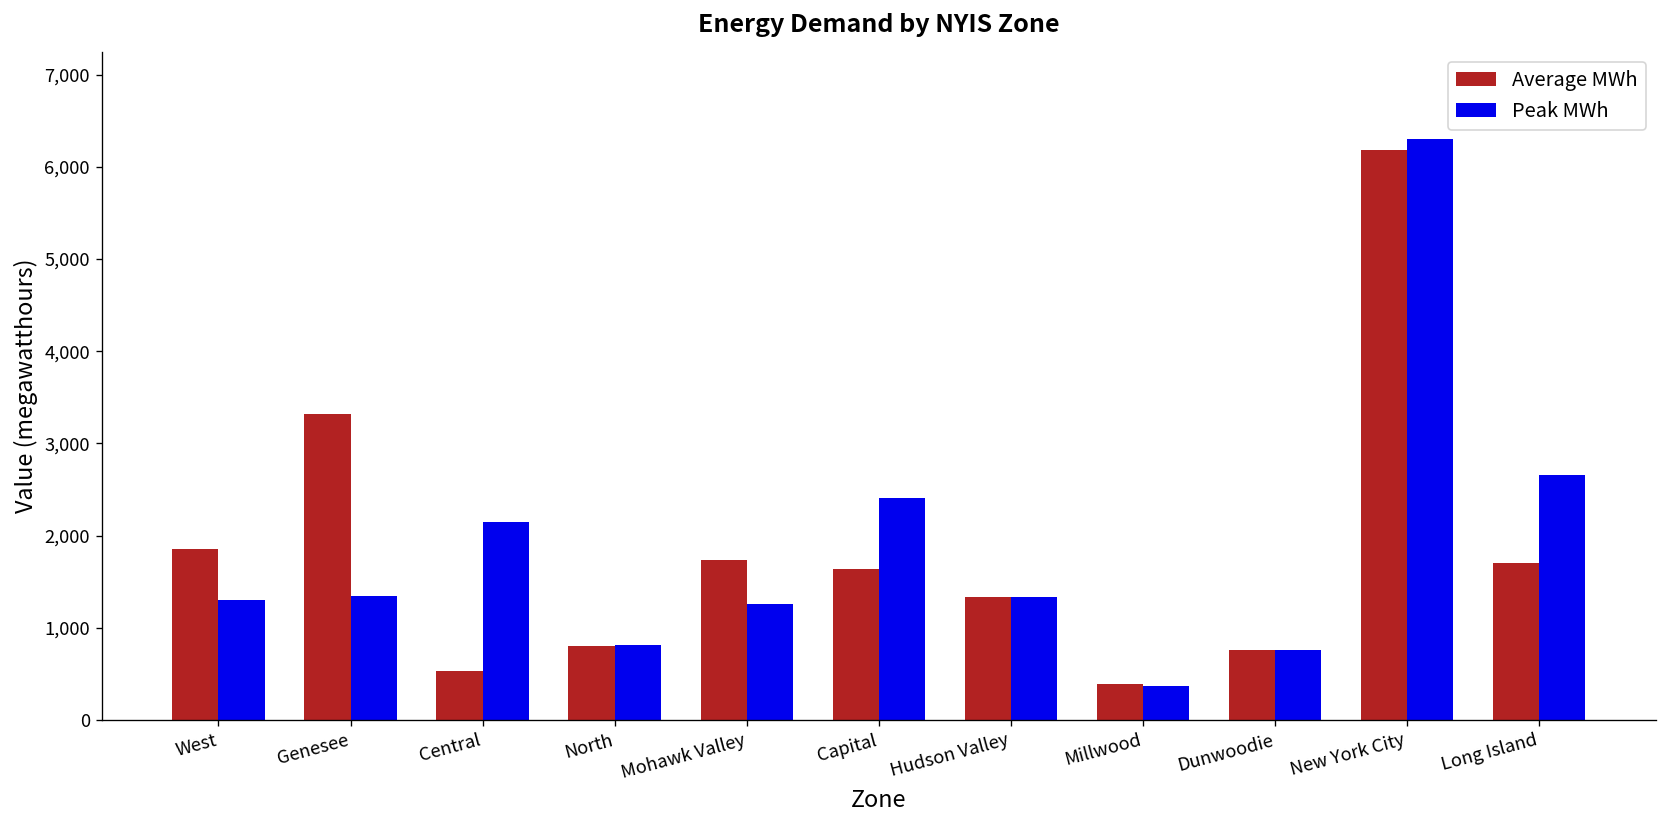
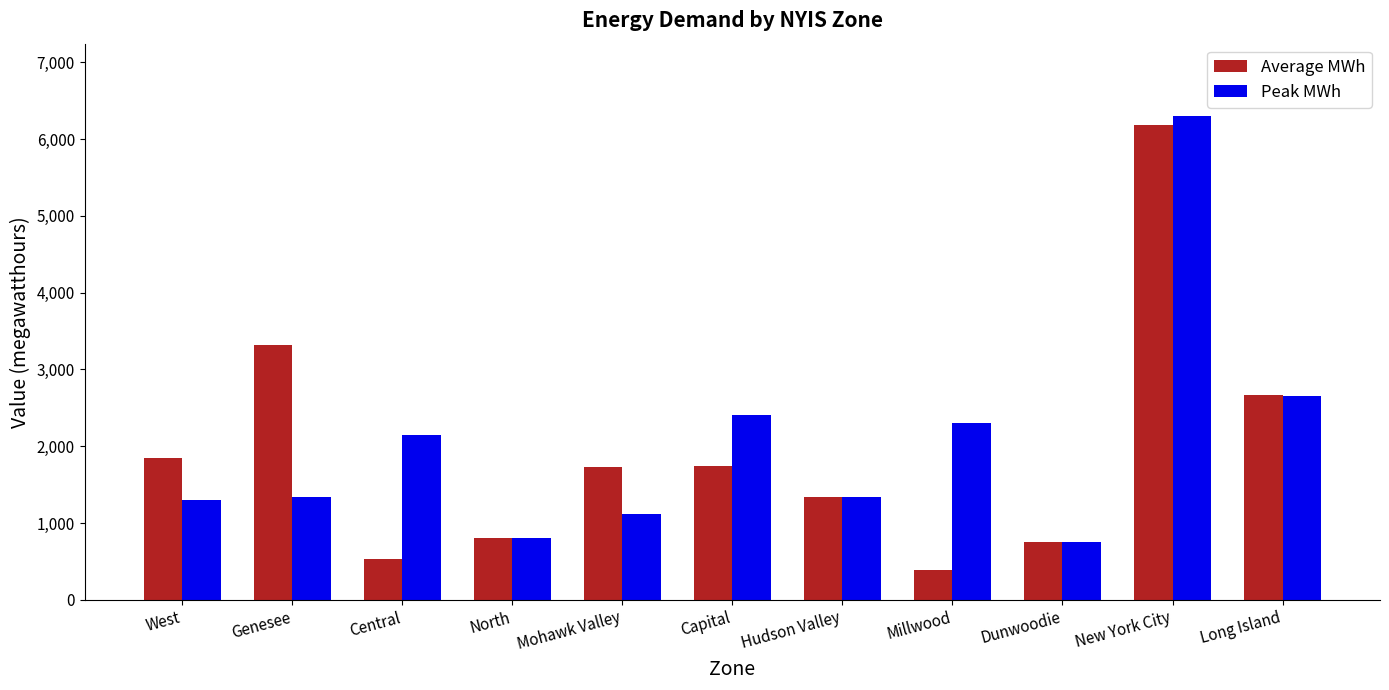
Peak MWh, Mohawk Valley: 1,300 -> 1,100
Average MWh, Capital: 1,600 -> 1,700
Peak MWh, Millwood: 400 -> 2,300
Average MWh, Long Island: 1,700 -> 2,700
